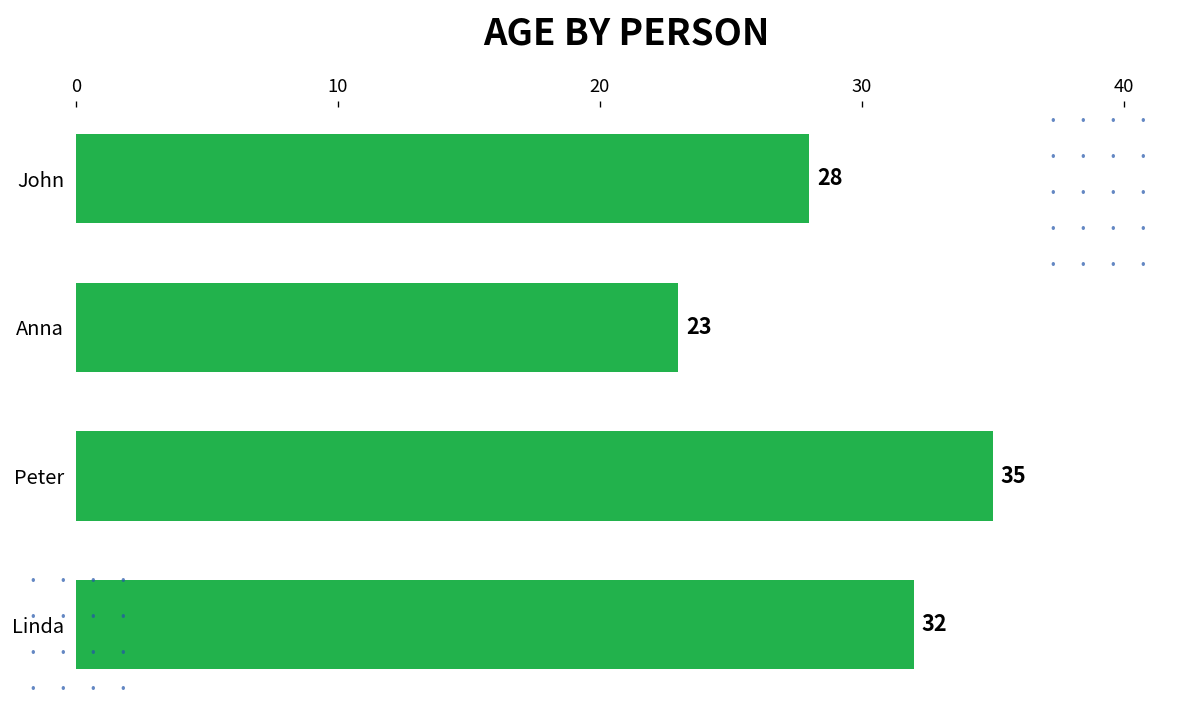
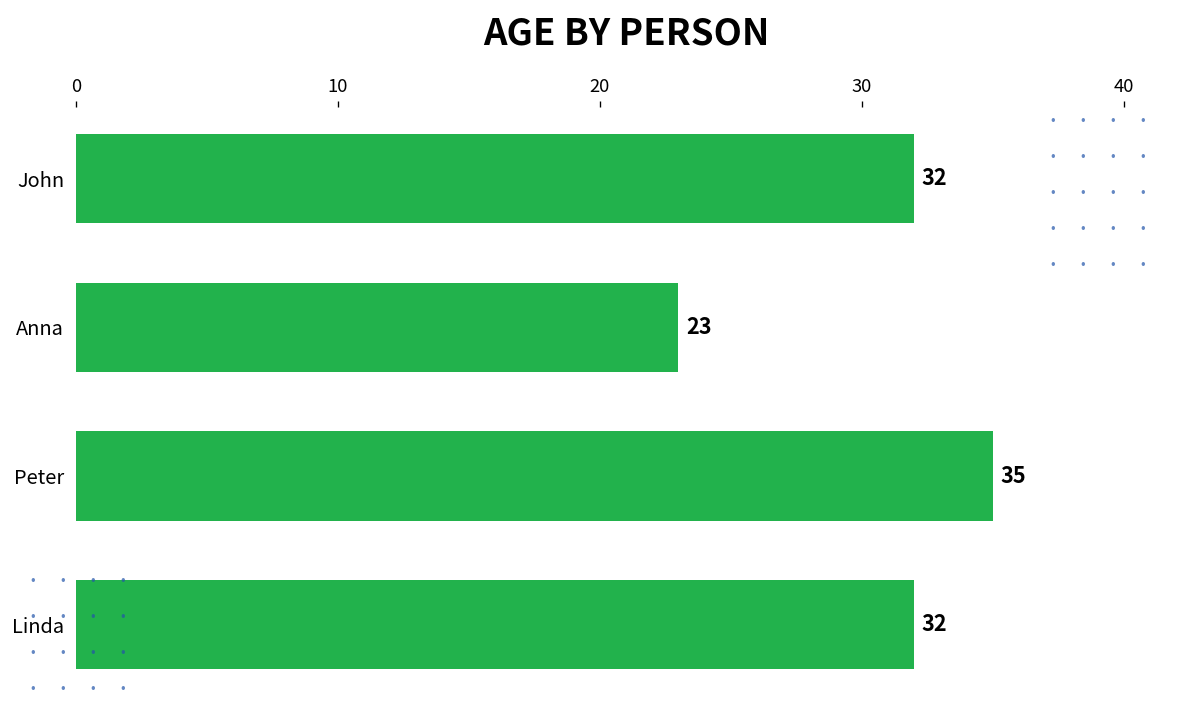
John: 28 -> 32
